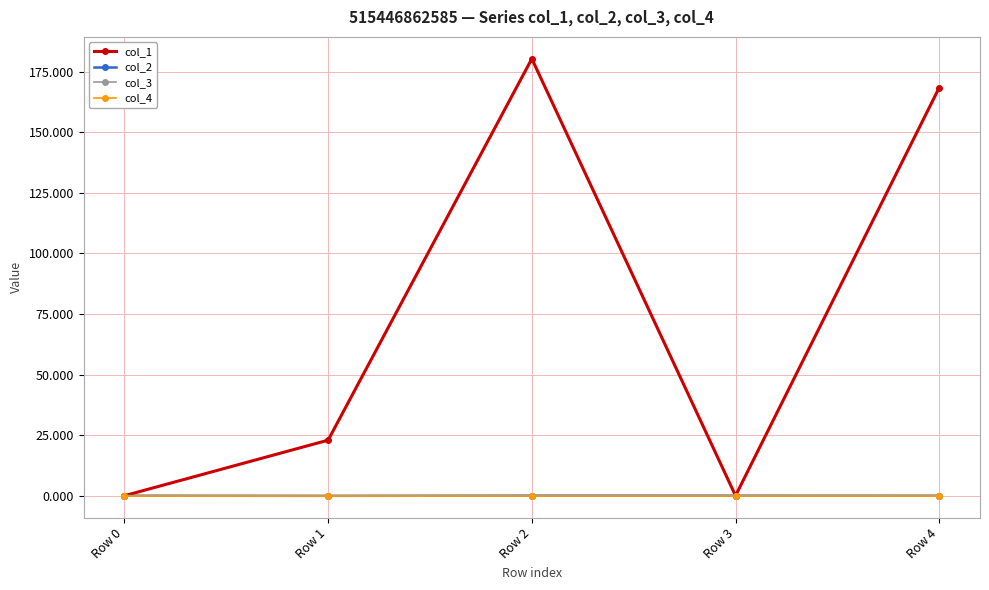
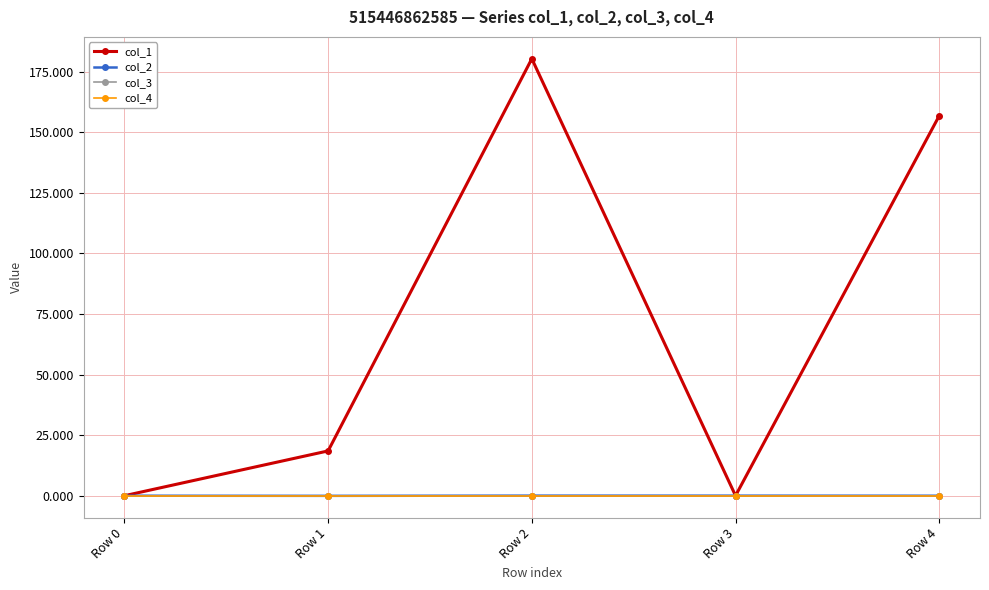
col_1, Row 1: 23 -> 18
col_1, Row 4: 168 -> 157
